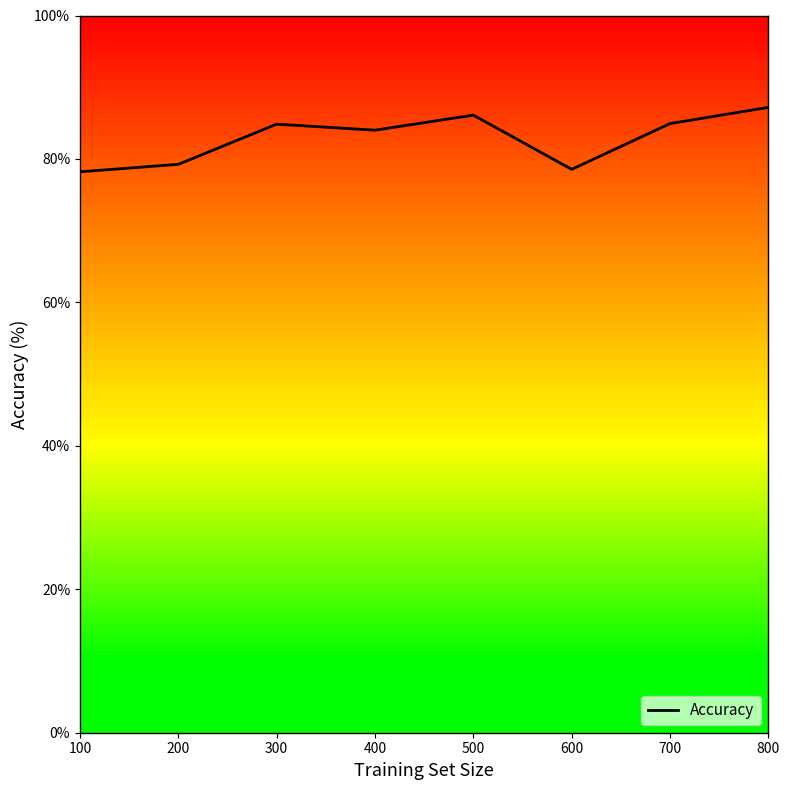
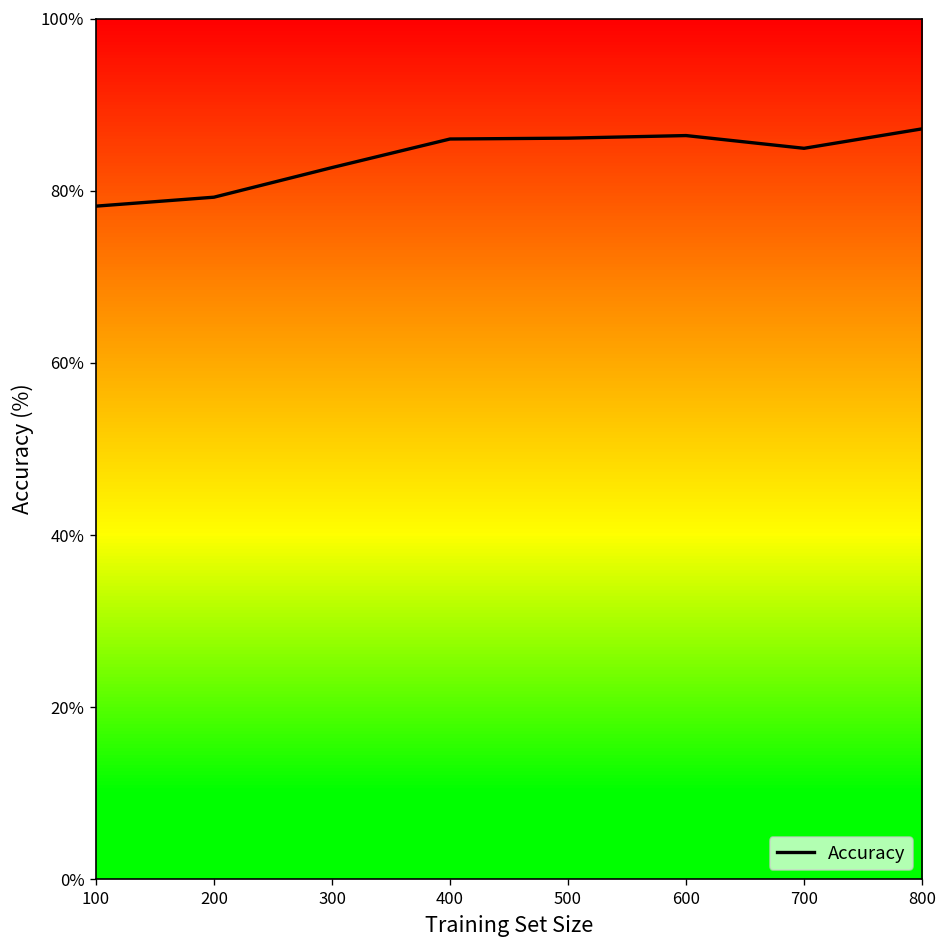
300: 85% -> 83%
400: 84% -> 86%
600: 79% -> 86%
